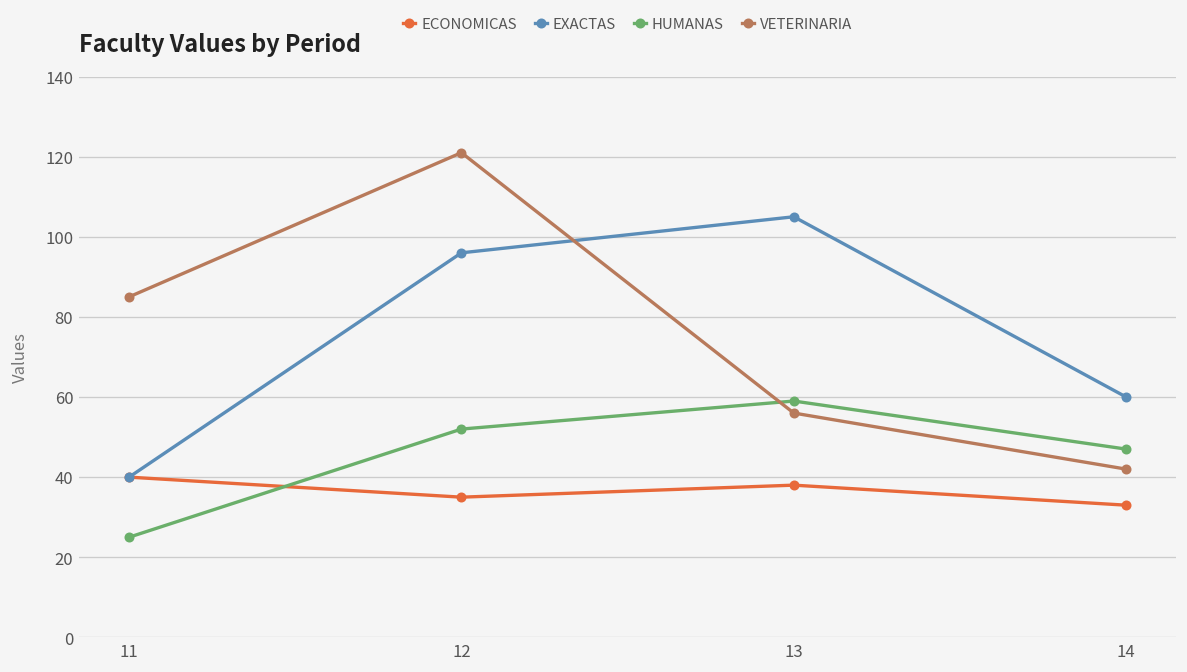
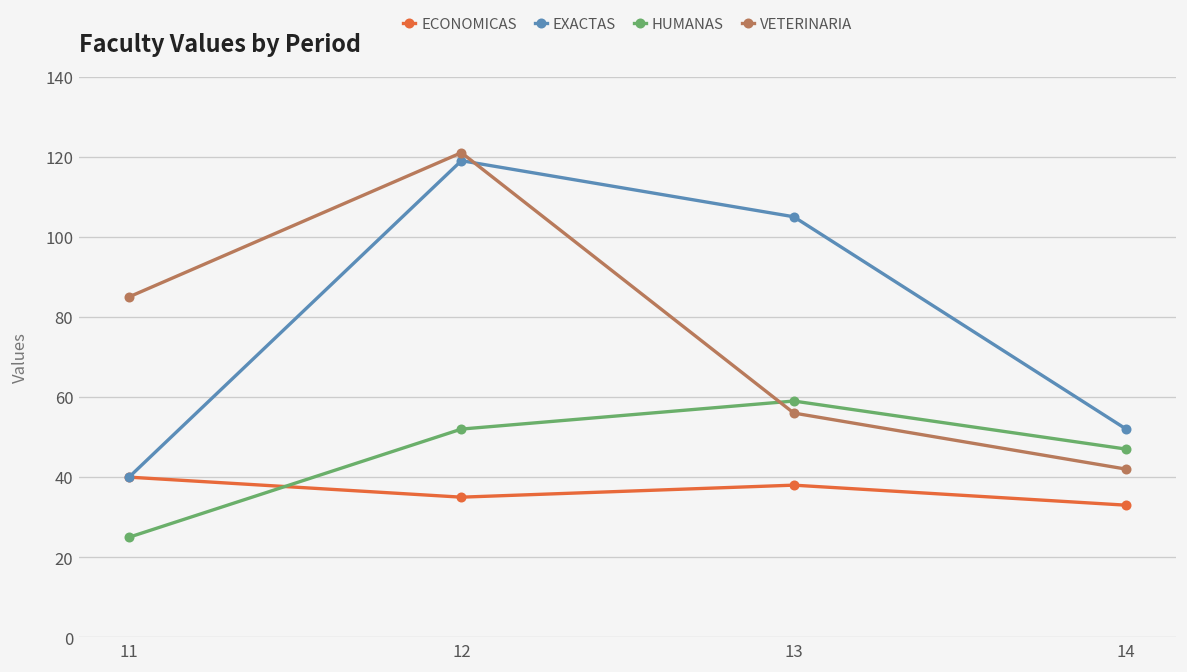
EXACTAS, 12: 96 -> 119
EXACTAS, 14: 60 -> 52
